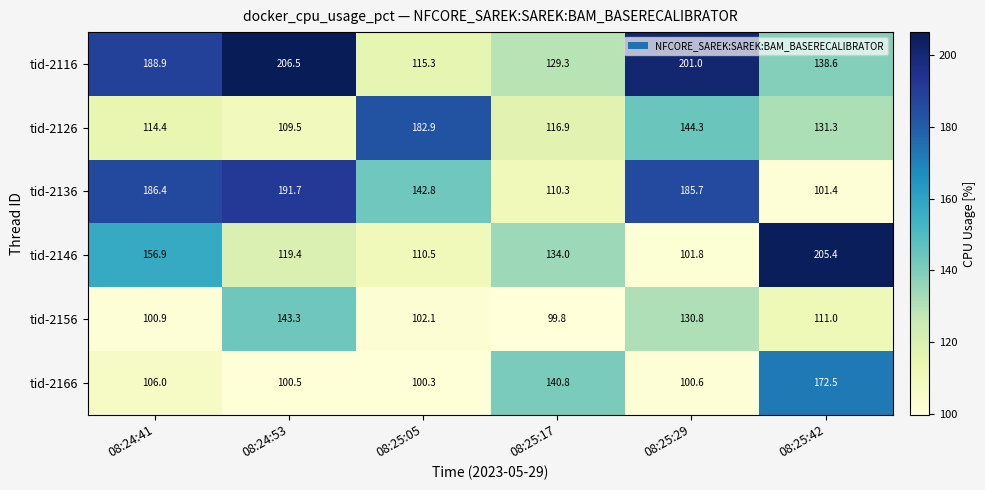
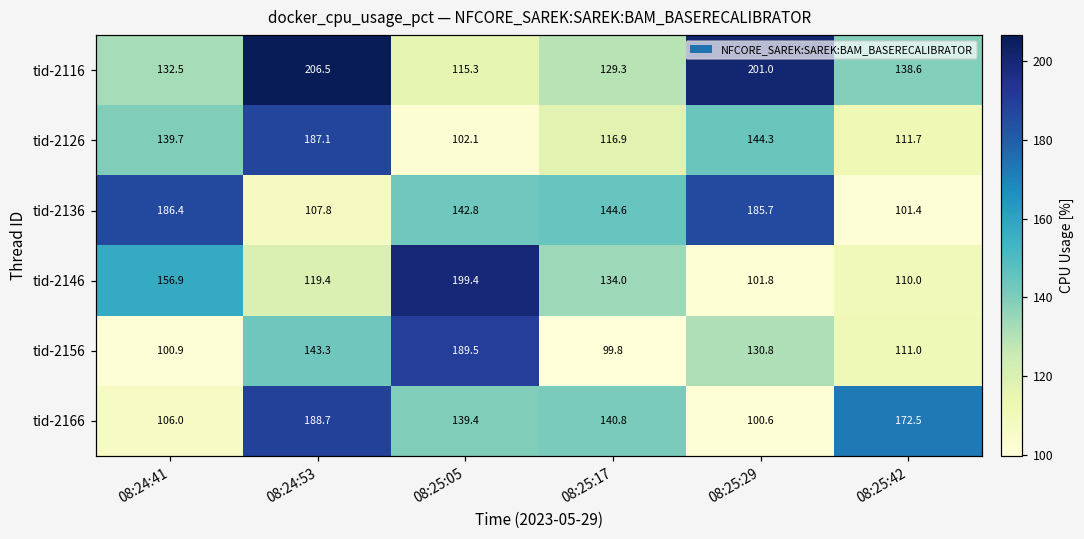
tid-2116, 08:24:41: 188.9 -> 132.5
tid-2126, 08:24:41: 114.4 -> 139.7
tid-2126, 08:24:53: 109.5 -> 187.1
tid-2126, 08:25:05: 182.9 -> 102.1
tid-2126, 08:25:42: 131.3 -> 111.7
tid-2136, 08:24:53: 191.7 -> 107.8
tid-2136, 08:25:17: 110.3 -> 144.6
tid-2146, 08:25:05: 110.5 -> 199.4
tid-2146, 08:25:42: 205.4 -> 110.0
tid-2156, 08:25:05: 102.1 -> 189.5
tid-2166, 08:24:53: 100.5 -> 188.7
tid-2166, 08:25:05: 100.3 -> 139.4
